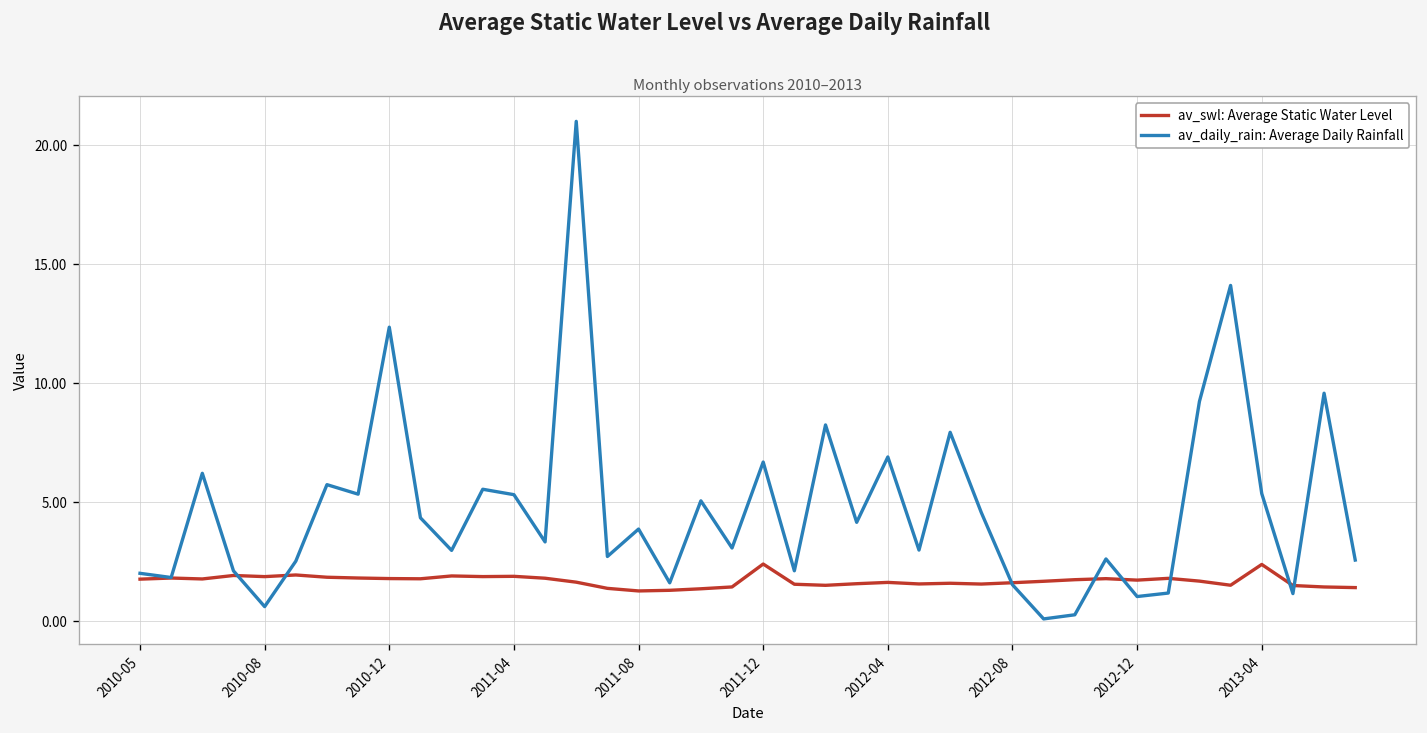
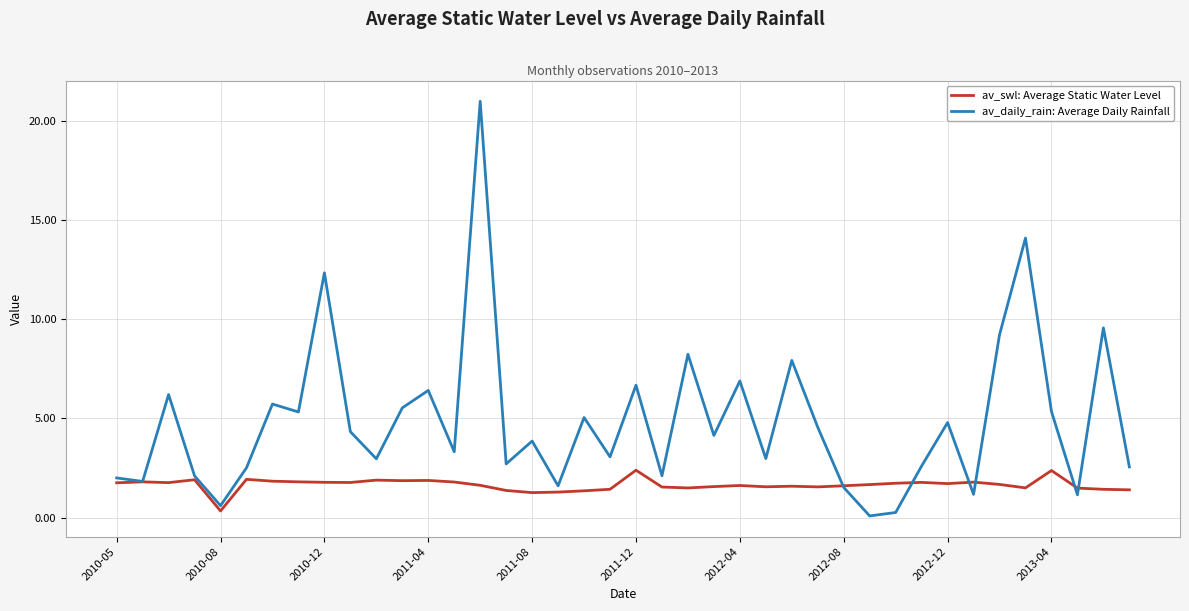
av_swl: Average Static Water Level, 2010-08: 1.9 -> 0.3
av_daily_rain: Average Daily Rainfall, 2011-04: 5.3 -> 6.4
av_daily_rain: Average Daily Rainfall, 2012-12: 1.0 -> 4.8
